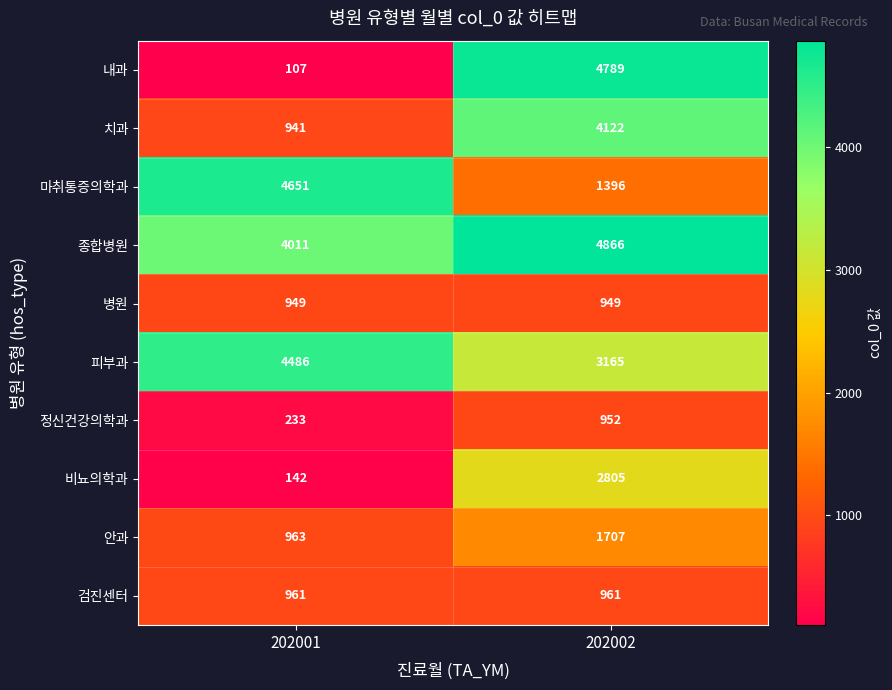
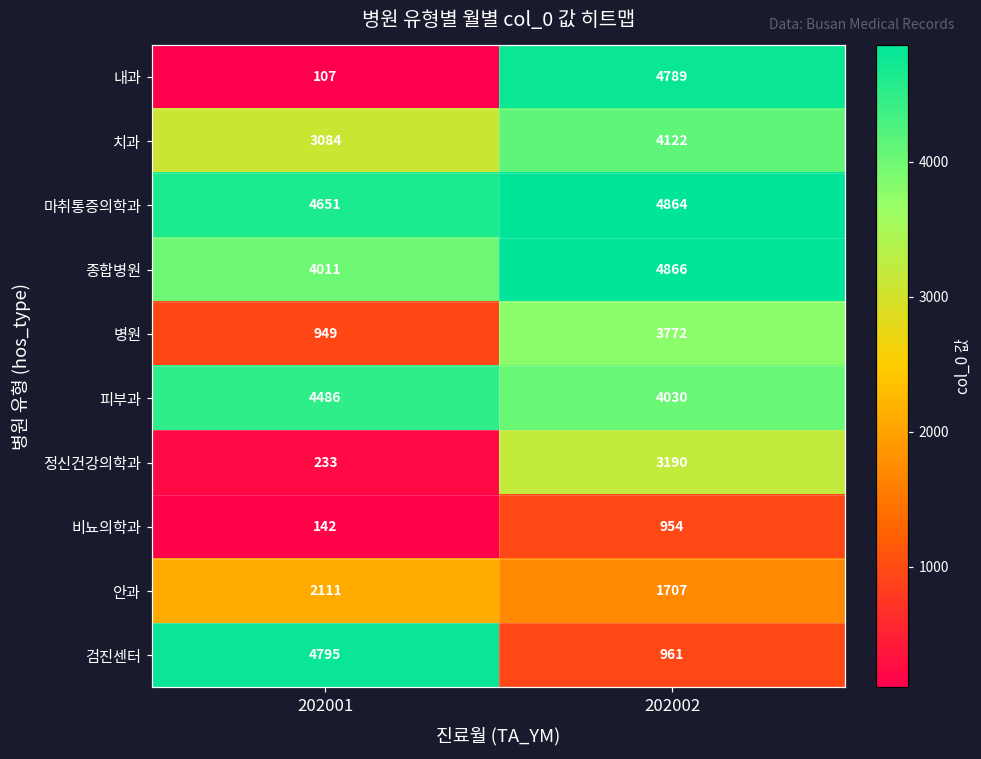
치과, 202001: 941 -> 3084
마취통증의학과, 202002: 1396 -> 4864
병원, 202002: 949 -> 3772
피부과, 202002: 3165 -> 4030
정신건강의학과, 202002: 952 -> 3190
비뇨의학과, 202002: 2805 -> 954
안과, 202001: 963 -> 2111
검진센터, 202001: 961 -> 4795
